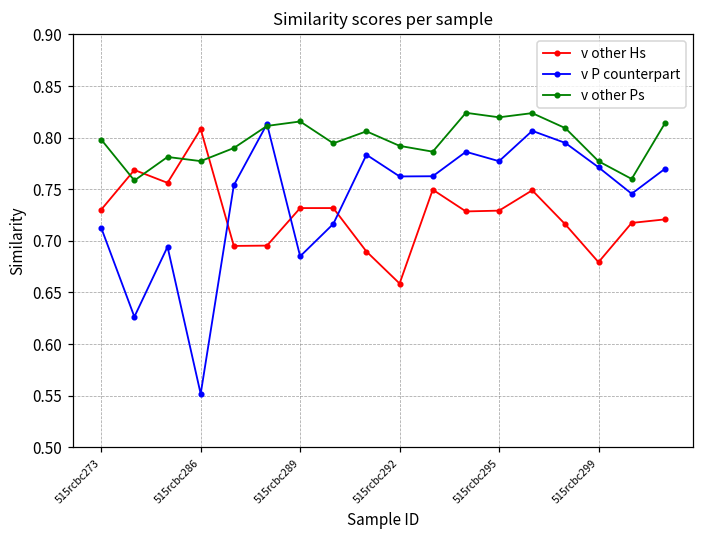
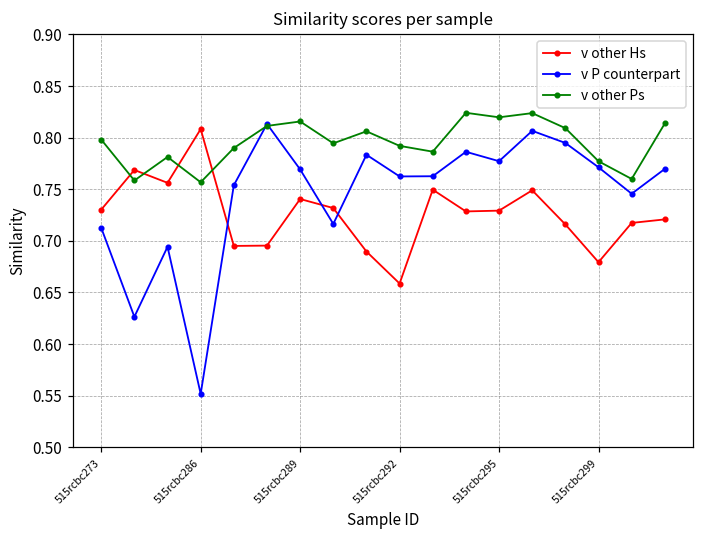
v other Ps, 515rcbc286: 0.78 -> 0.76
v other Hs, 515rcbc289: 0.73 -> 0.74
v P counterpart, 515rcbc289: 0.69 -> 0.77
